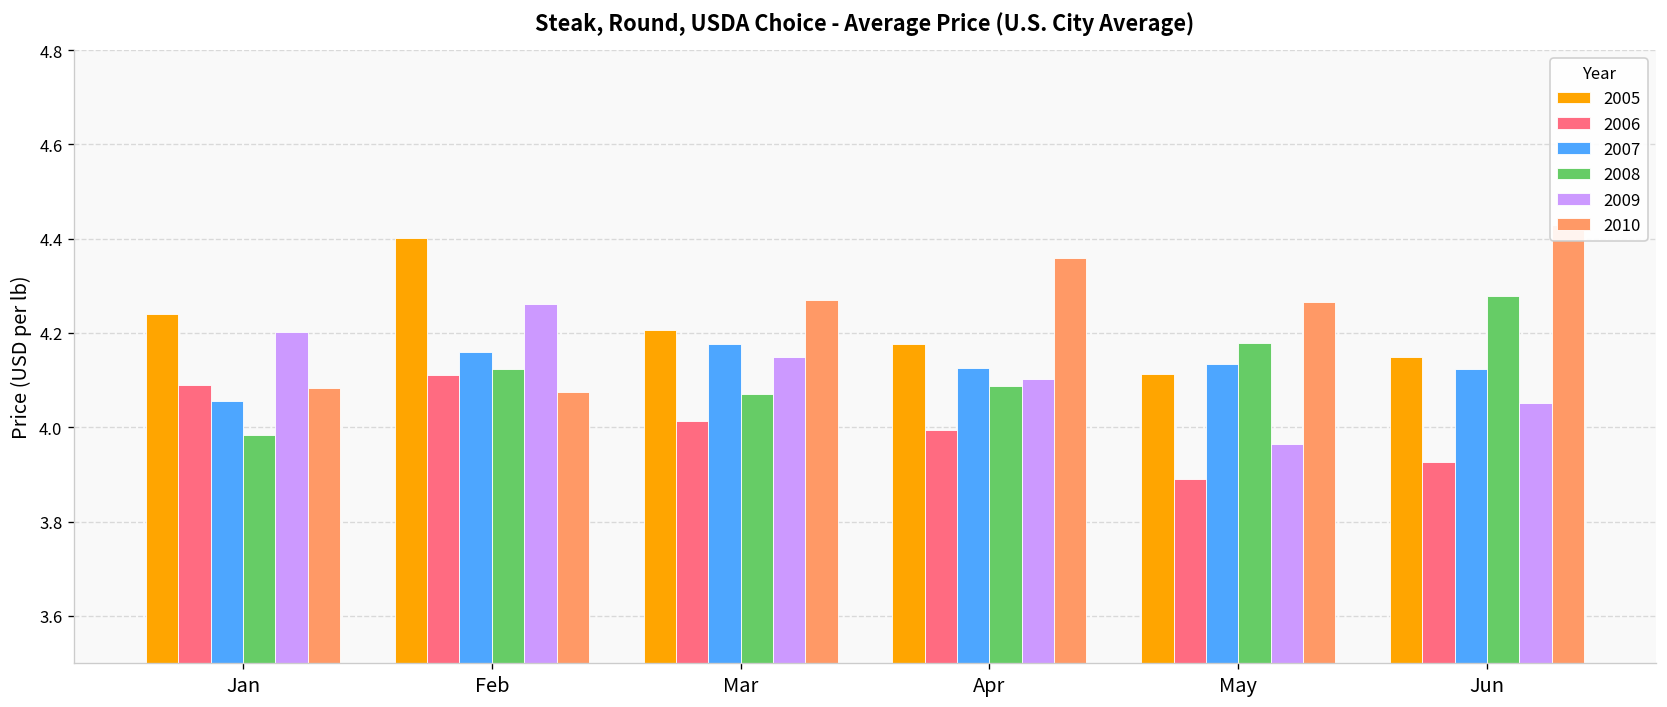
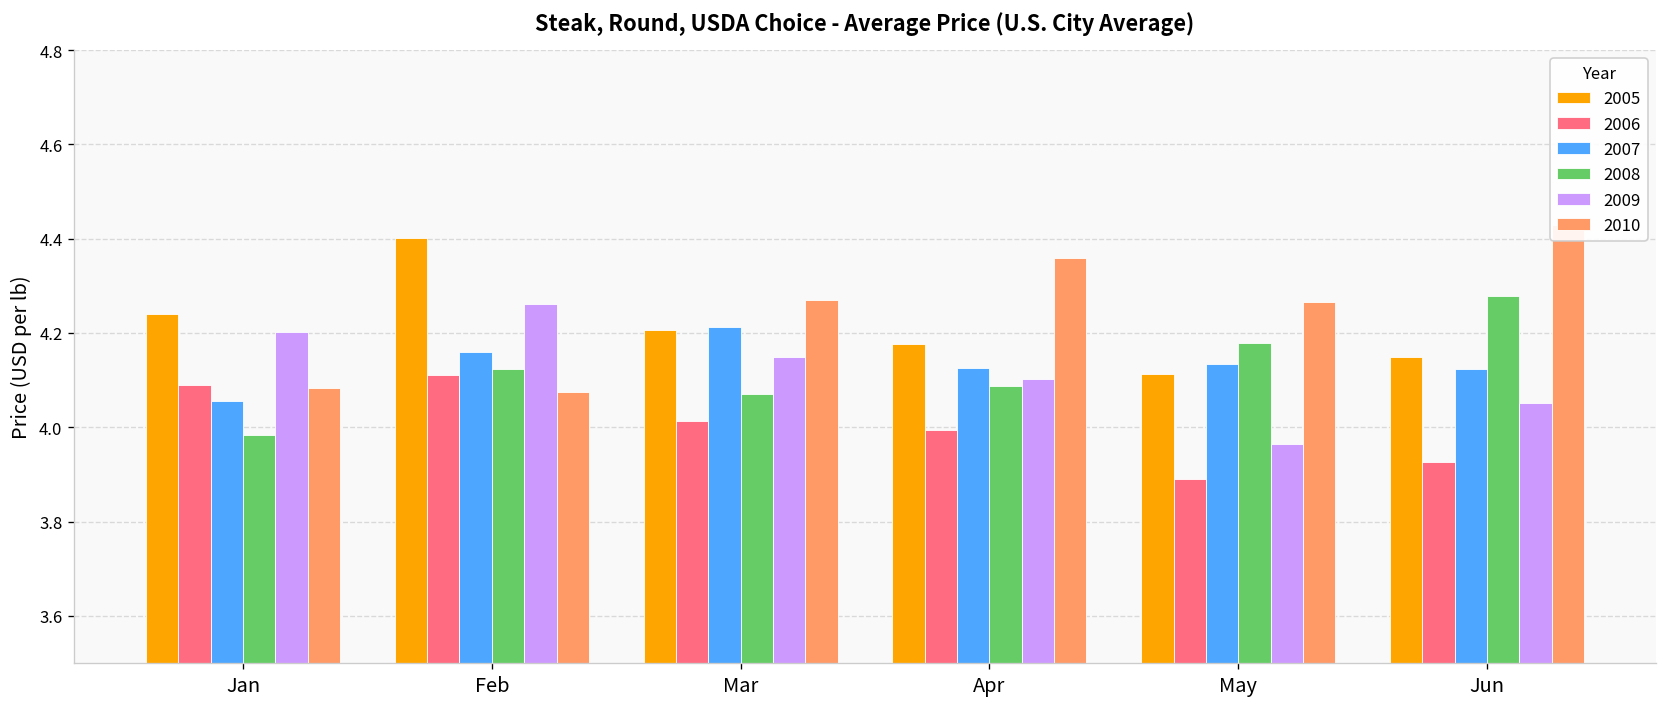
2007, Mar: 4.18 -> 4.21
